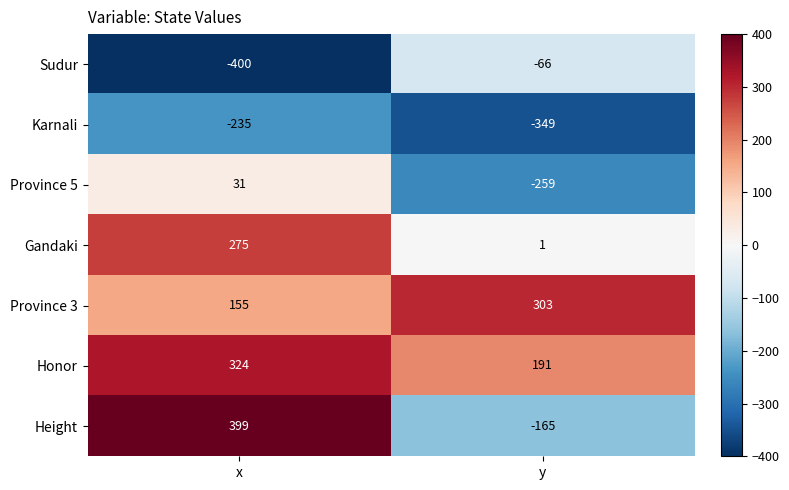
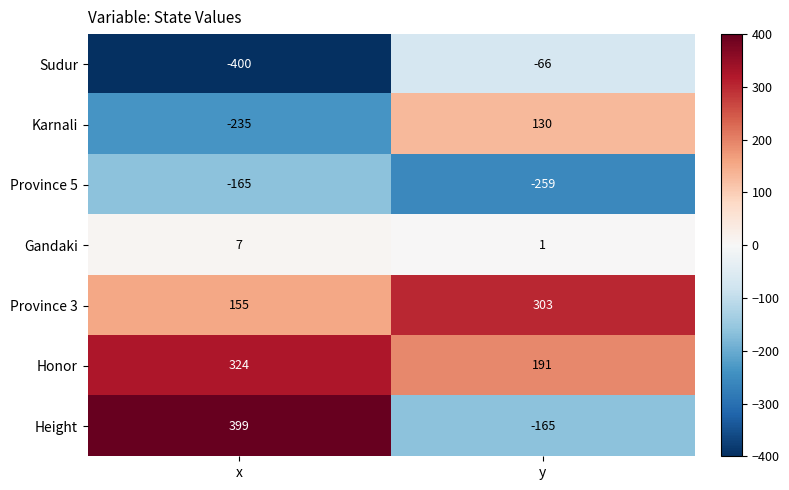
Karnali, y: -349 -> 130
Province 5, x: 31 -> -165
Gandaki, x: 275 -> 7
